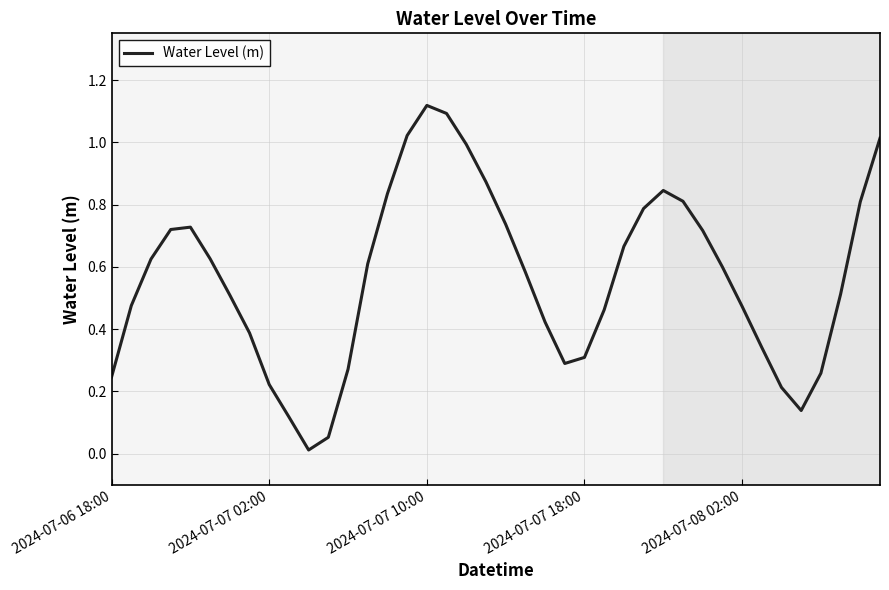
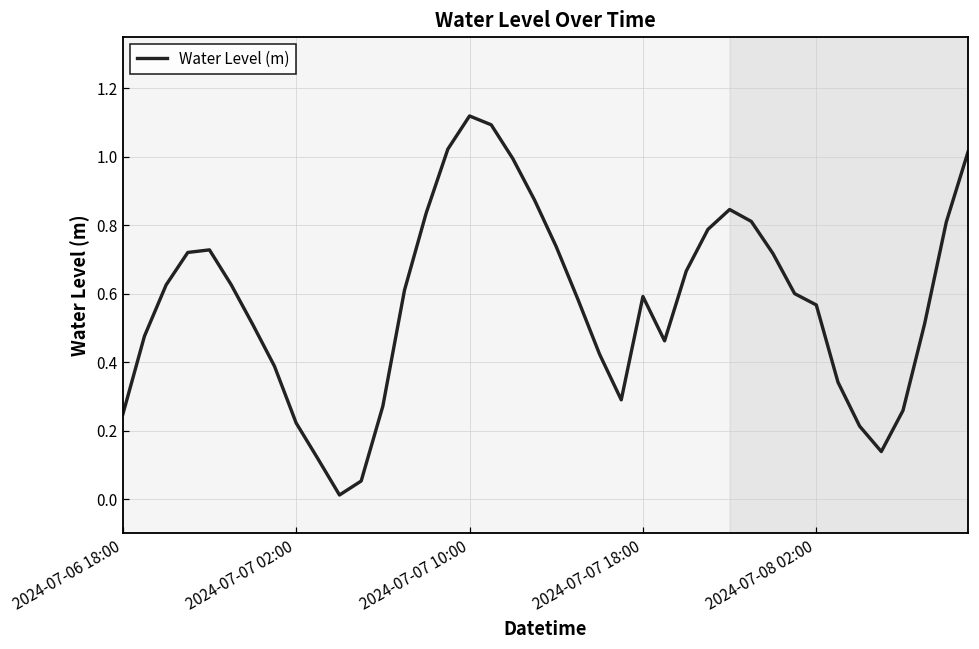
2024-07-07 18:00: 0.31 -> 0.59
2024-07-08 02:00: 0.47 -> 0.57
